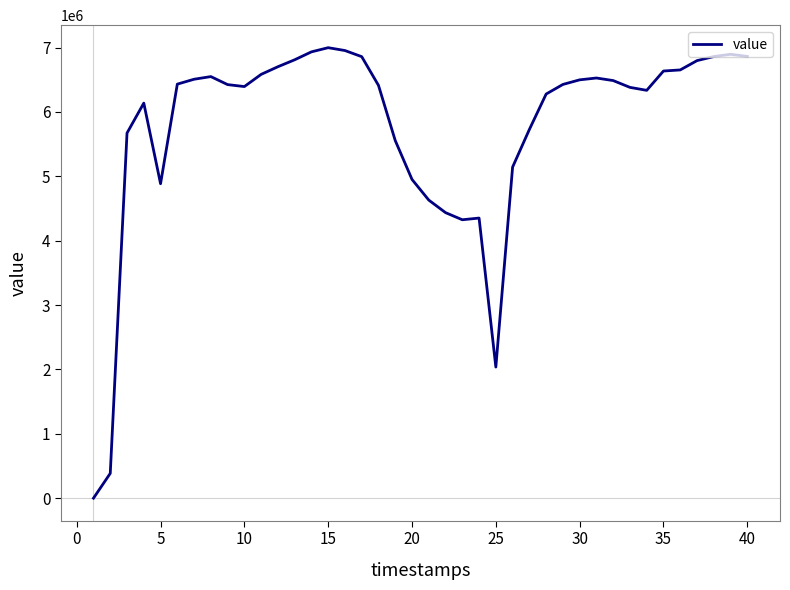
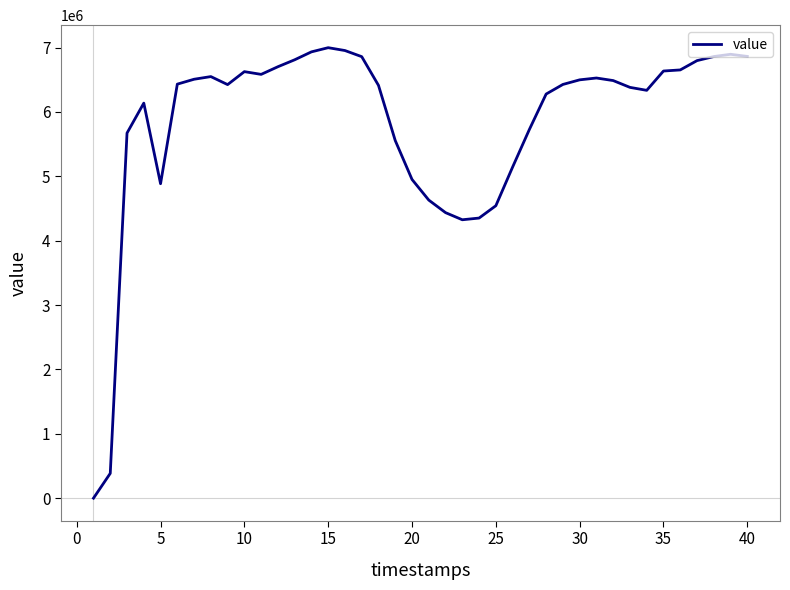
10: 6400000 -> 6600000
25: 2000000 -> 4500000
